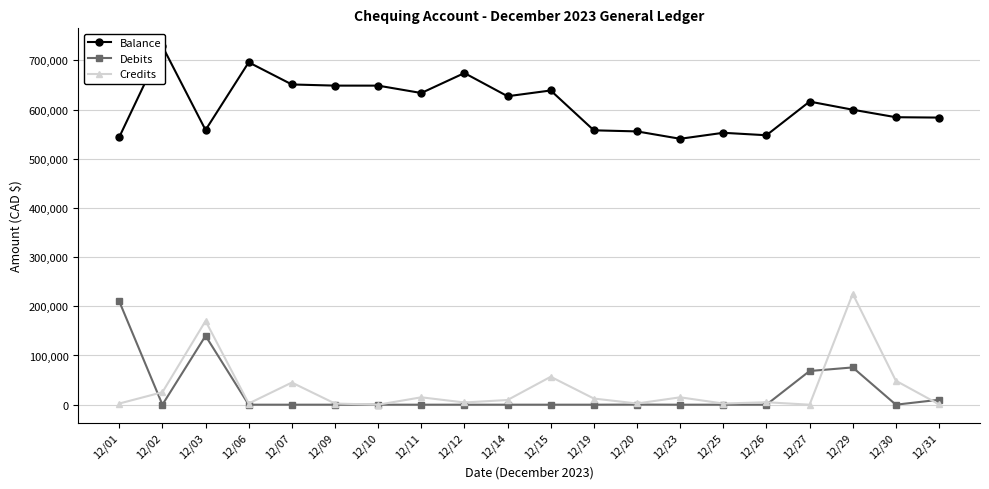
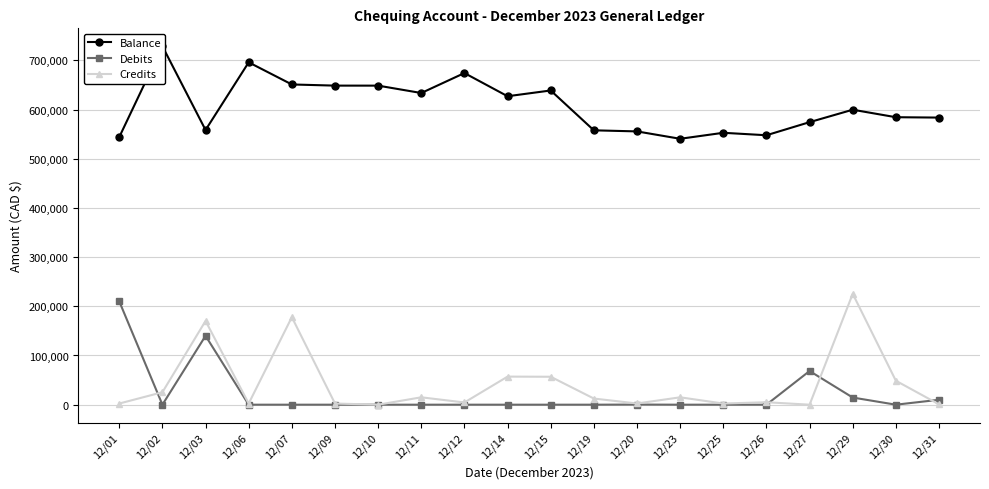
Credits, 12/07: 50,000 -> 180,000
Credits, 12/14: 10,000 -> 60,000
Balance, 12/27: 620,000 -> 570,000
Debits, 12/29: 80,000 -> 10,000
